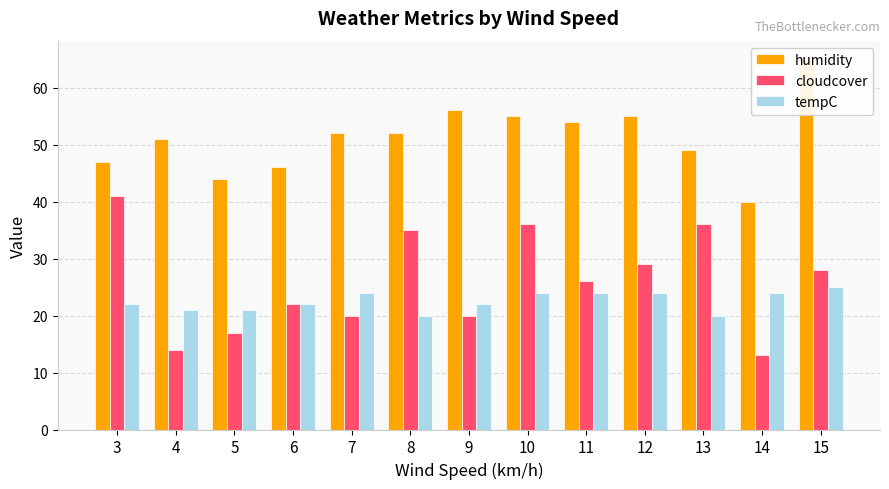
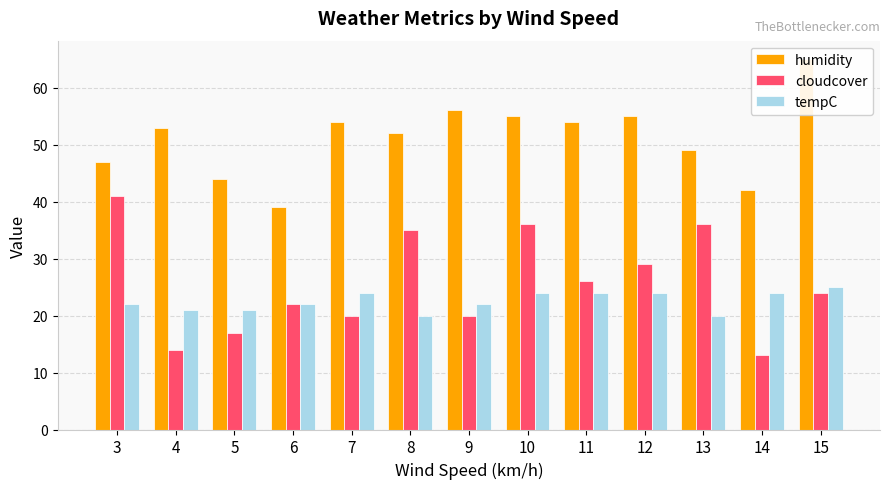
humidity, 4: 51 -> 53
humidity, 6: 46 -> 39
humidity, 7: 52 -> 54
humidity, 14: 40 -> 42
cloudcover, 15: 28 -> 24
